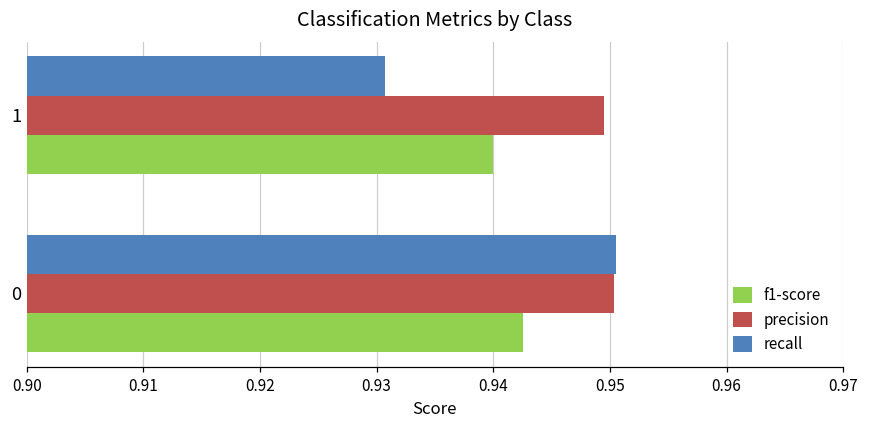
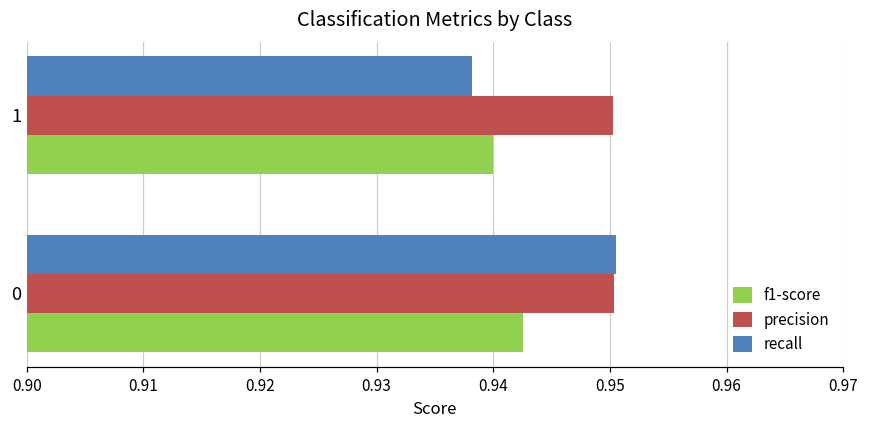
recall, 1: 0.9307 -> 0.9382
precision, 1: 0.9495 -> 0.9503
